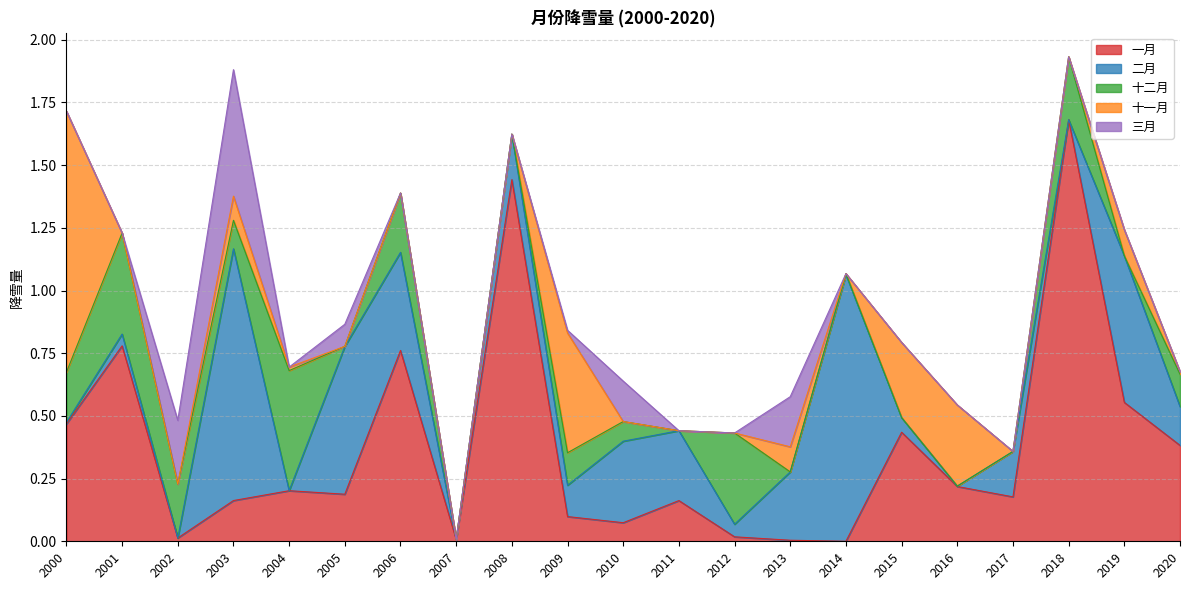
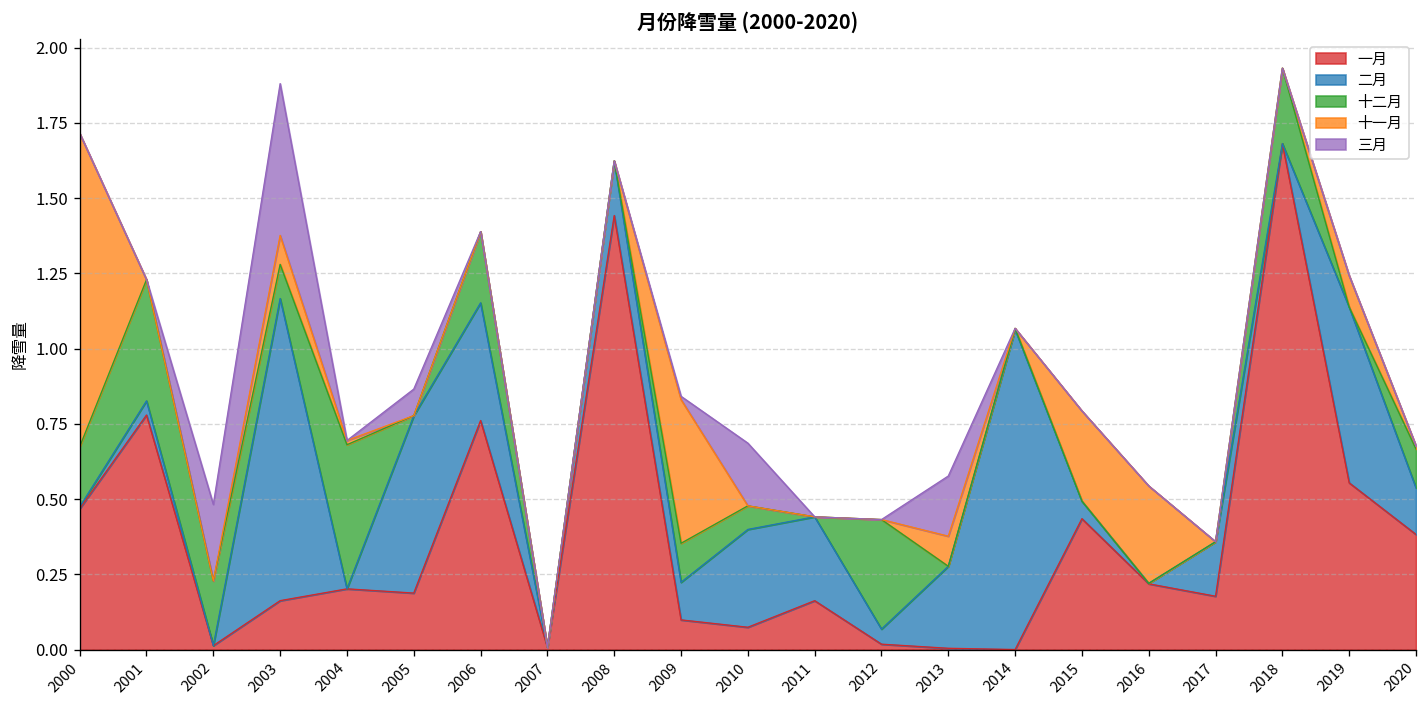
三月, 2010: 0.16 -> 0.21
